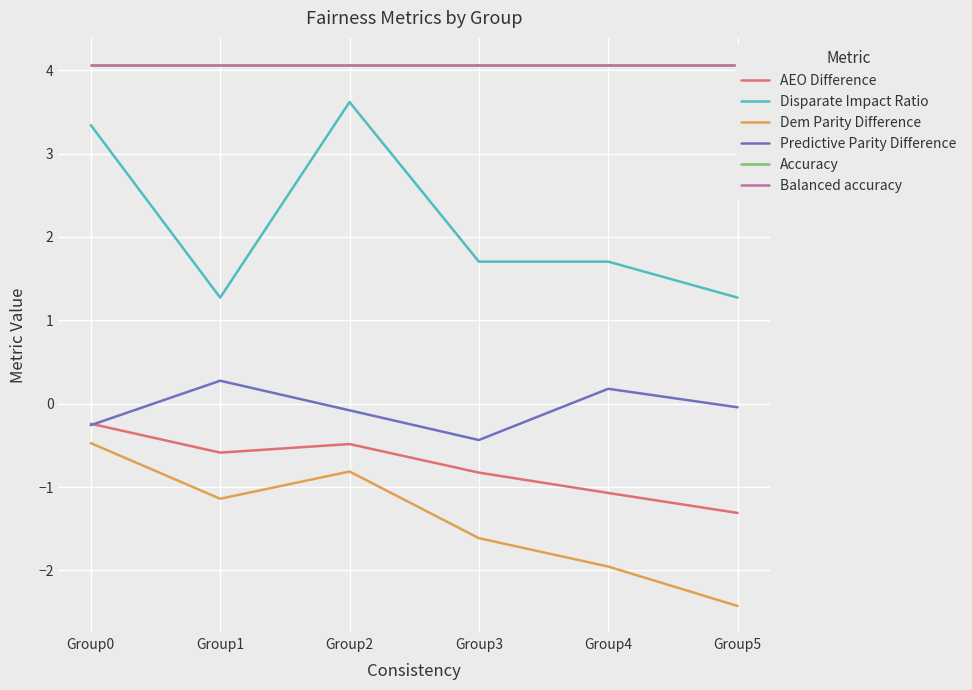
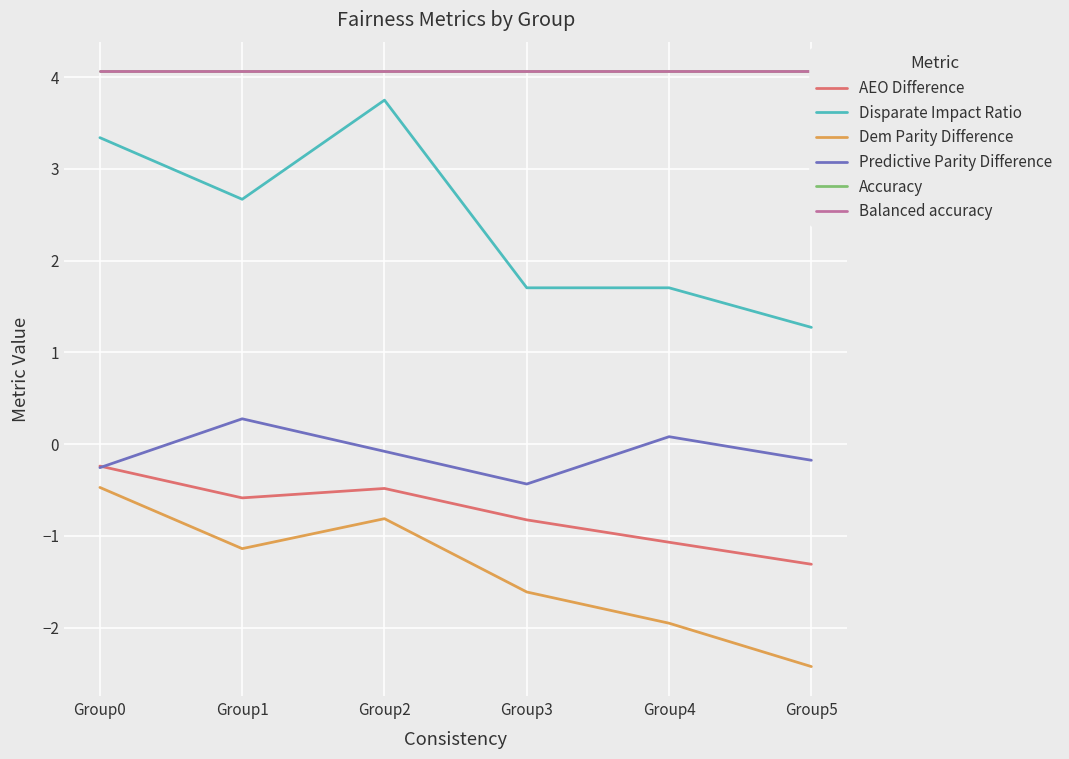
Disparate Impact Ratio, Group1: 1.3 -> 2.7
Disparate Impact Ratio, Group2: 3.6 -> 3.8
Predictive Parity Difference, Group4: 0.2 -> 0.1
Predictive Parity Difference, Group5: 0.0 -> -0.2
